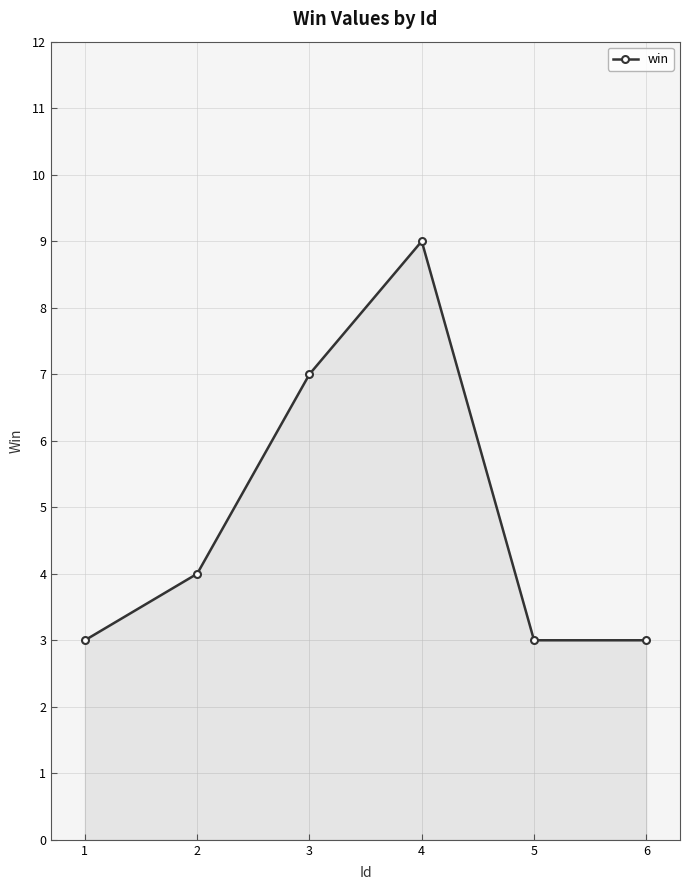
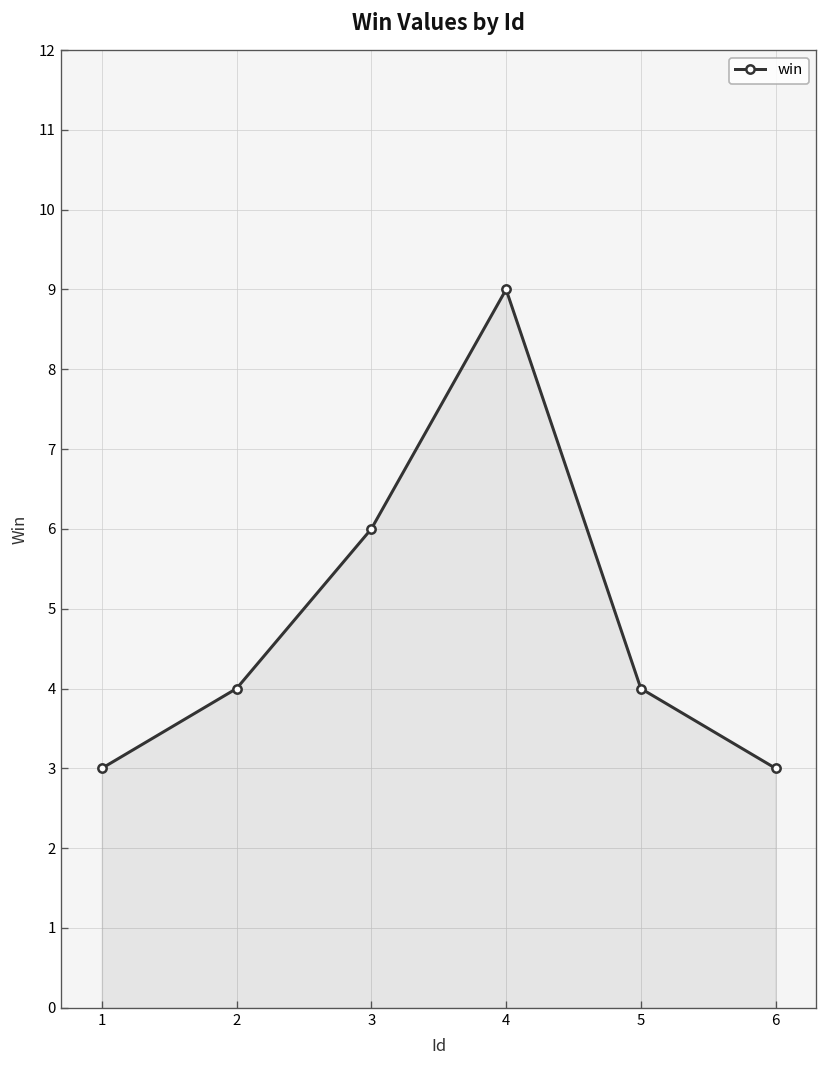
3: 7 -> 6
5: 3 -> 4
